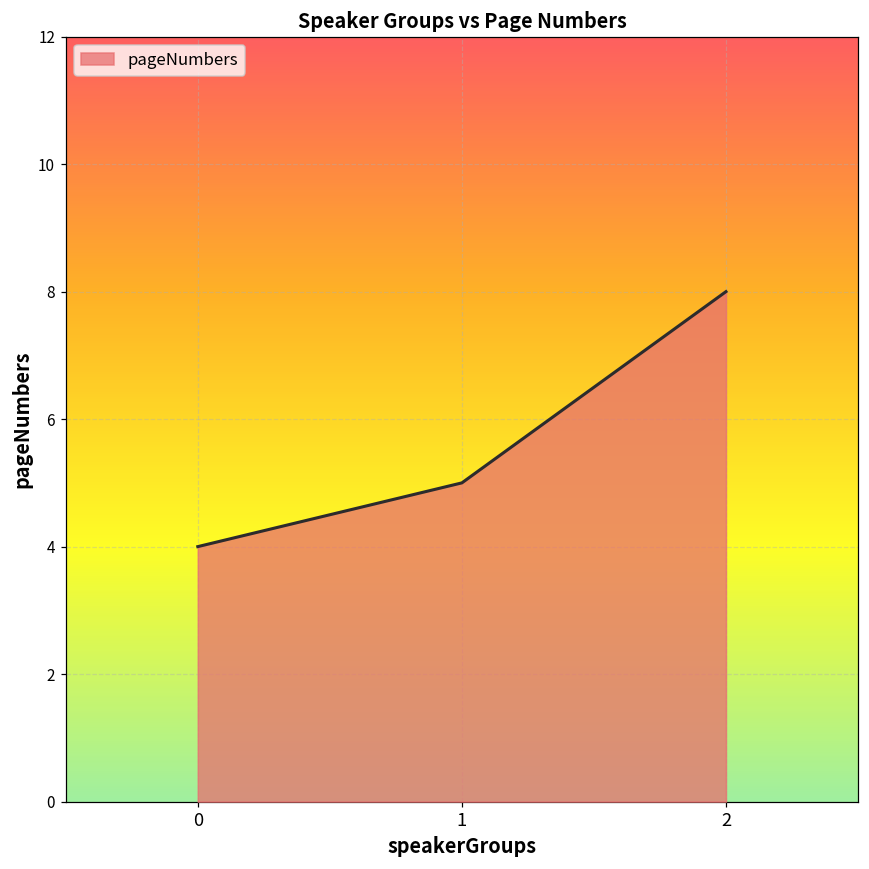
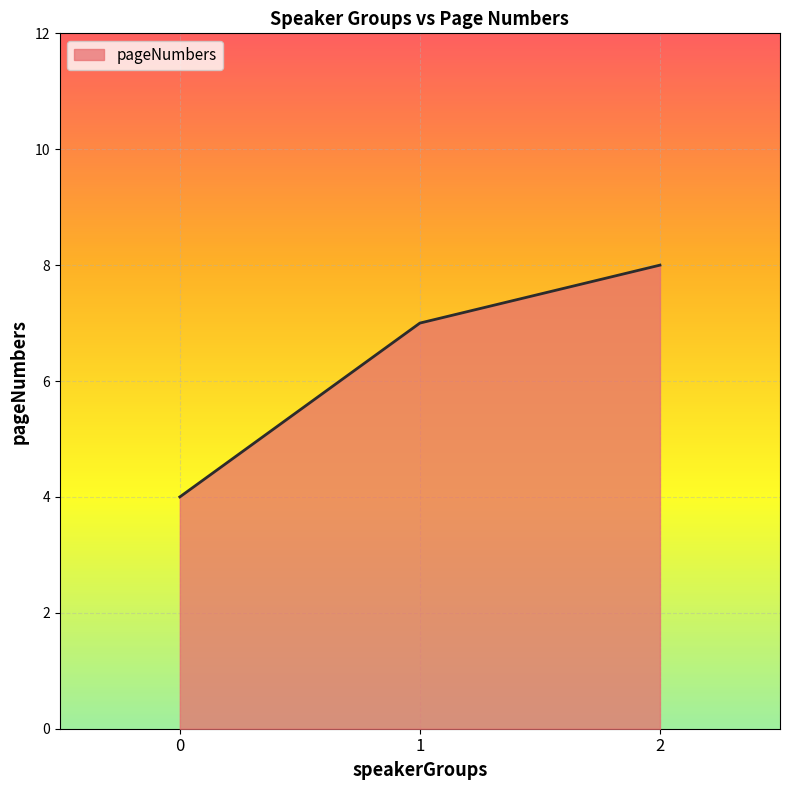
1: 5 -> 7
